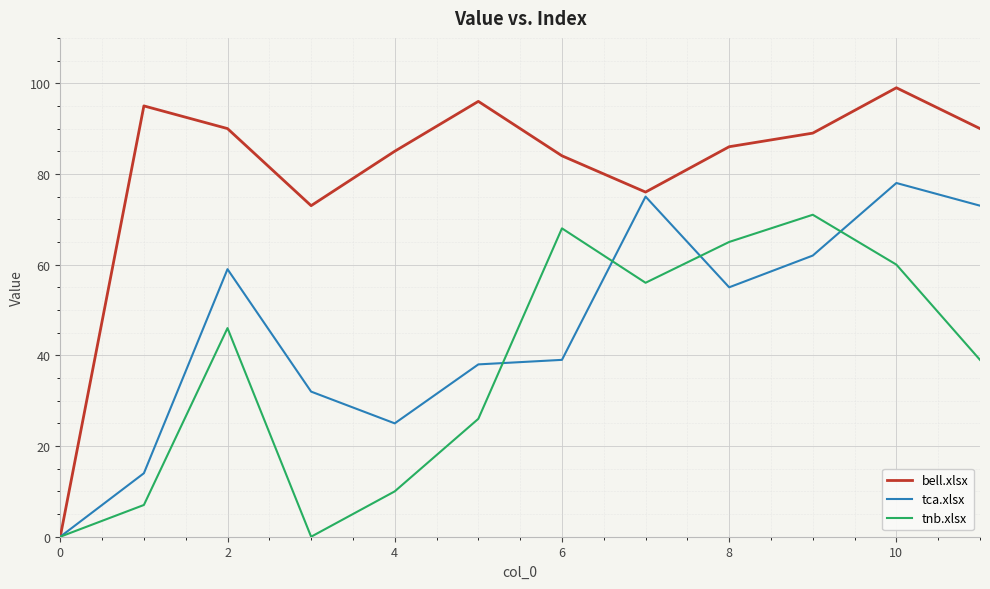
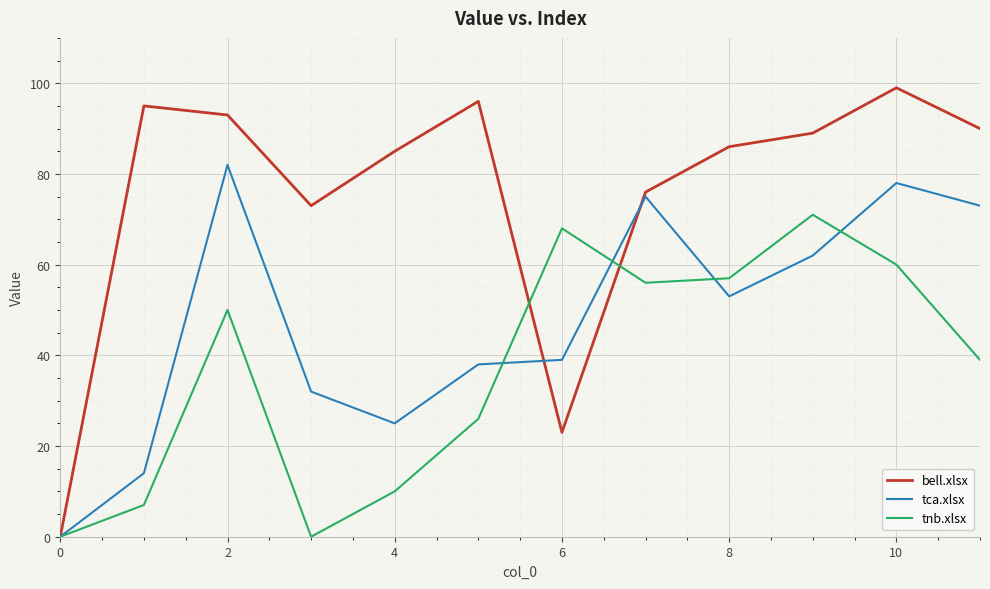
bell.xlsx, 2: 90 -> 93
tca.xlsx, 2: 59 -> 82
tnb.xlsx, 2: 46 -> 50
bell.xlsx, 6: 84 -> 23
tca.xlsx, 8: 55 -> 53
tnb.xlsx, 8: 65 -> 57
